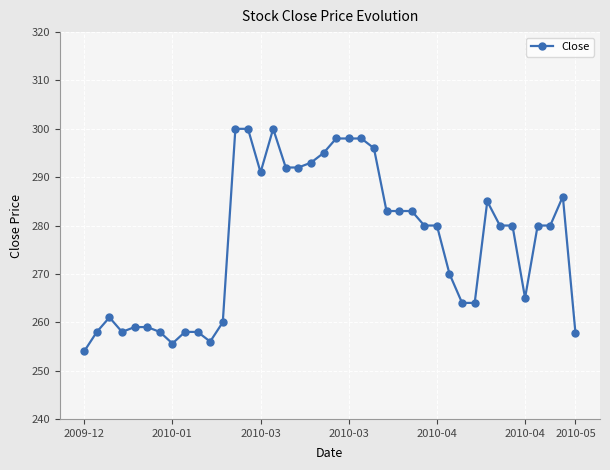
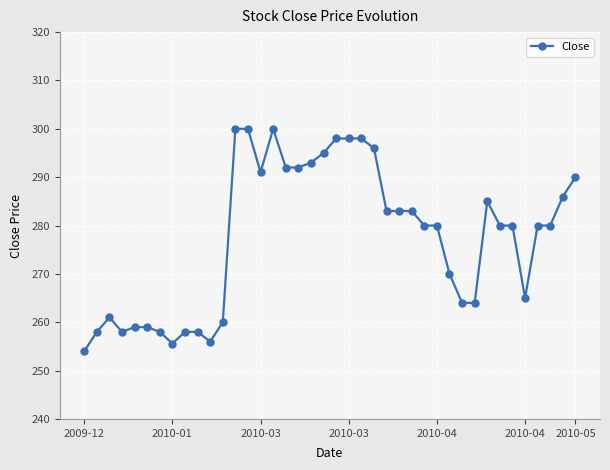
2010-05: 258 -> 290
